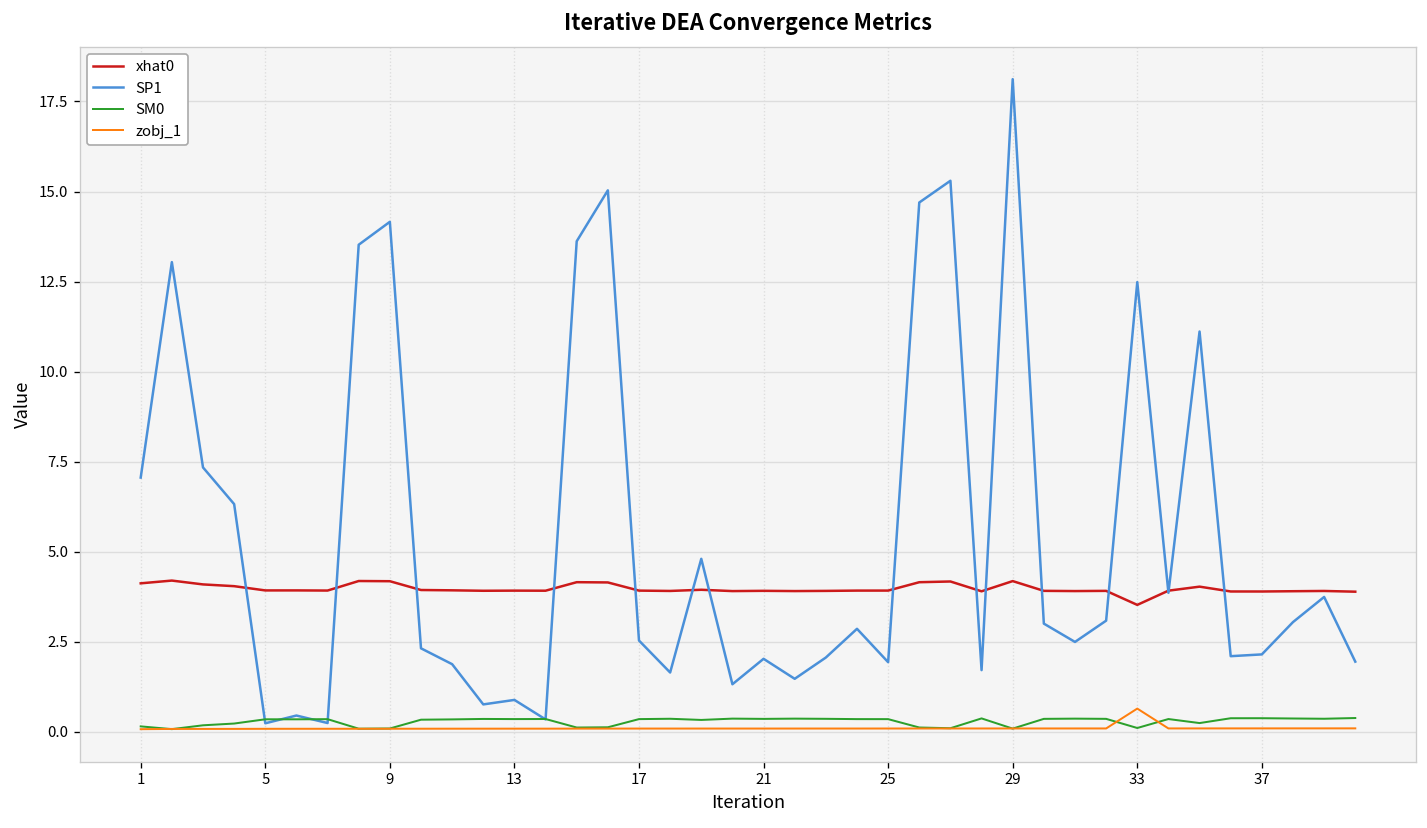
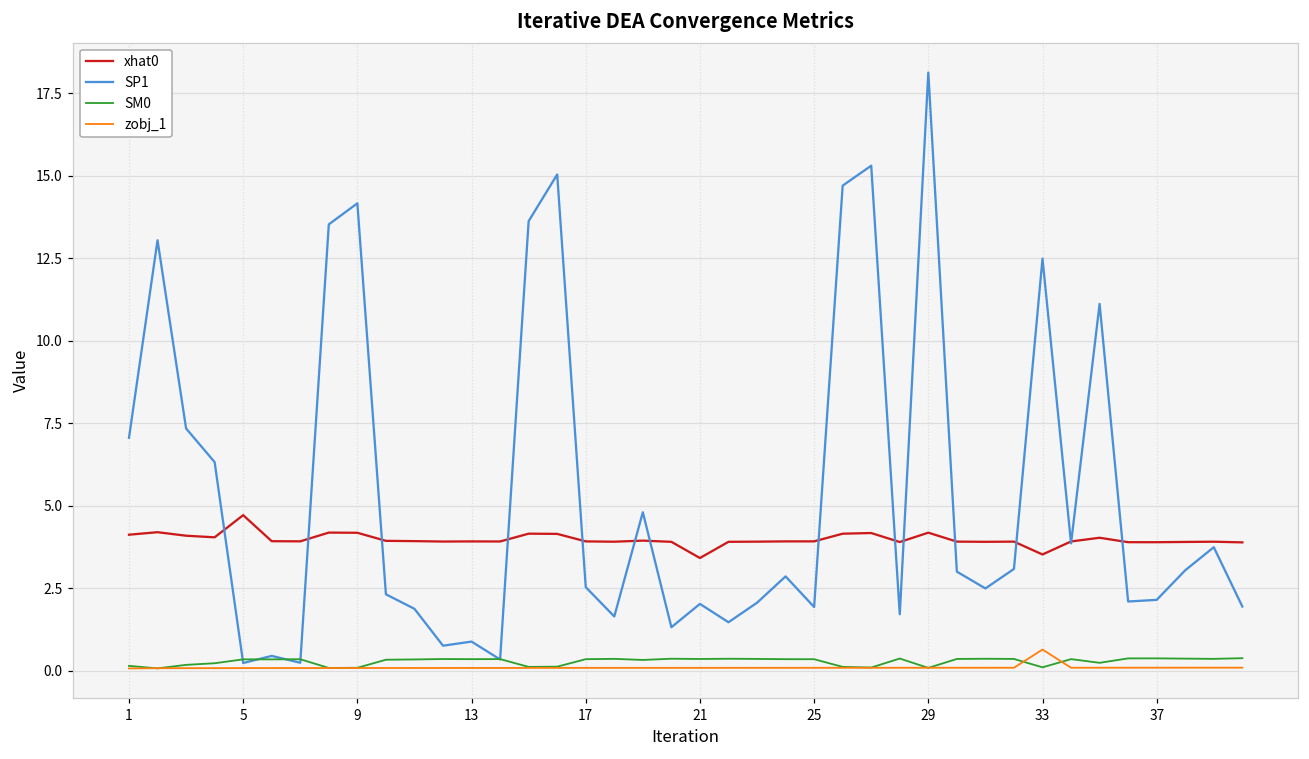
xhat0, 5: 3.9 -> 4.7
xhat0, 21: 3.9 -> 3.4
